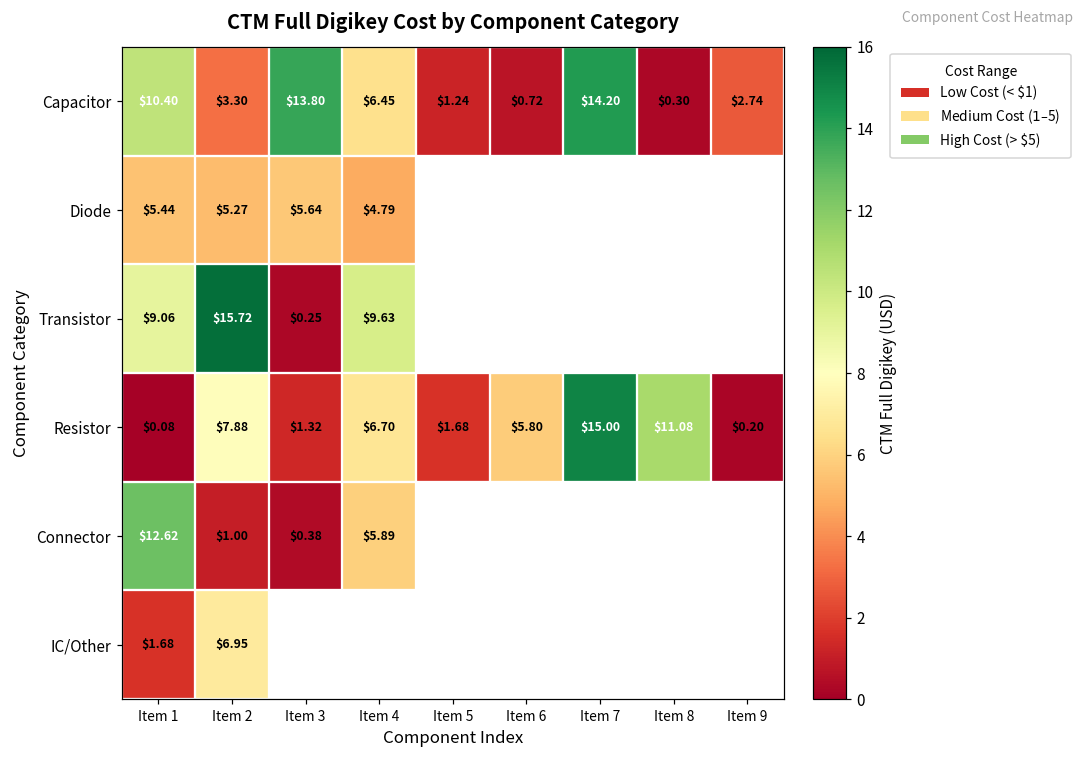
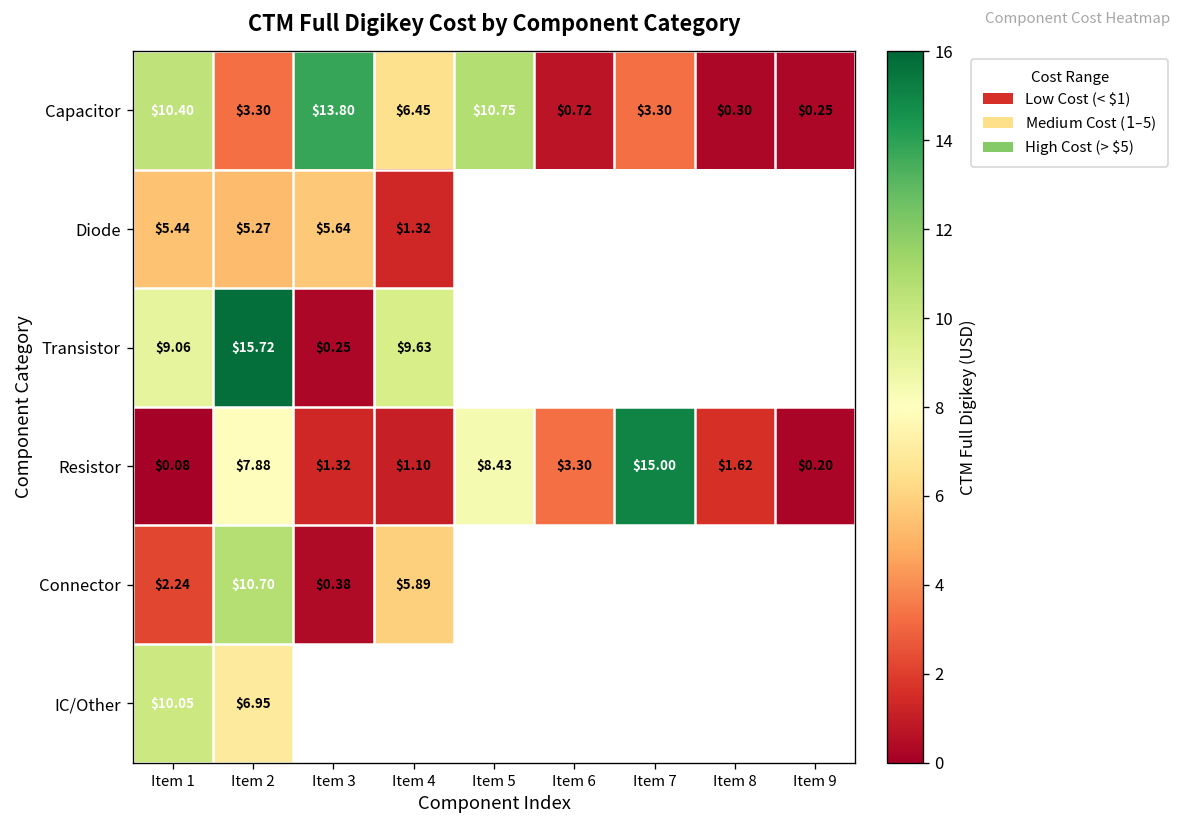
Capacitor, Item 5: $1.24 -> $10.75
Capacitor, Item 7: $14.20 -> $3.30
Capacitor, Item 9: $2.74 -> $0.25
Diode, Item 4: $4.79 -> $1.32
Resistor, Item 4: $6.70 -> $1.10
Resistor, Item 5: $1.68 -> $8.43
Resistor, Item 6: $5.80 -> $3.30
Resistor, Item 8: $11.08 -> $1.62
Connector, Item 1: $12.62 -> $2.24
Connector, Item 2: $1.00 -> $10.70
IC/Other, Item 1: $1.68 -> $10.05
